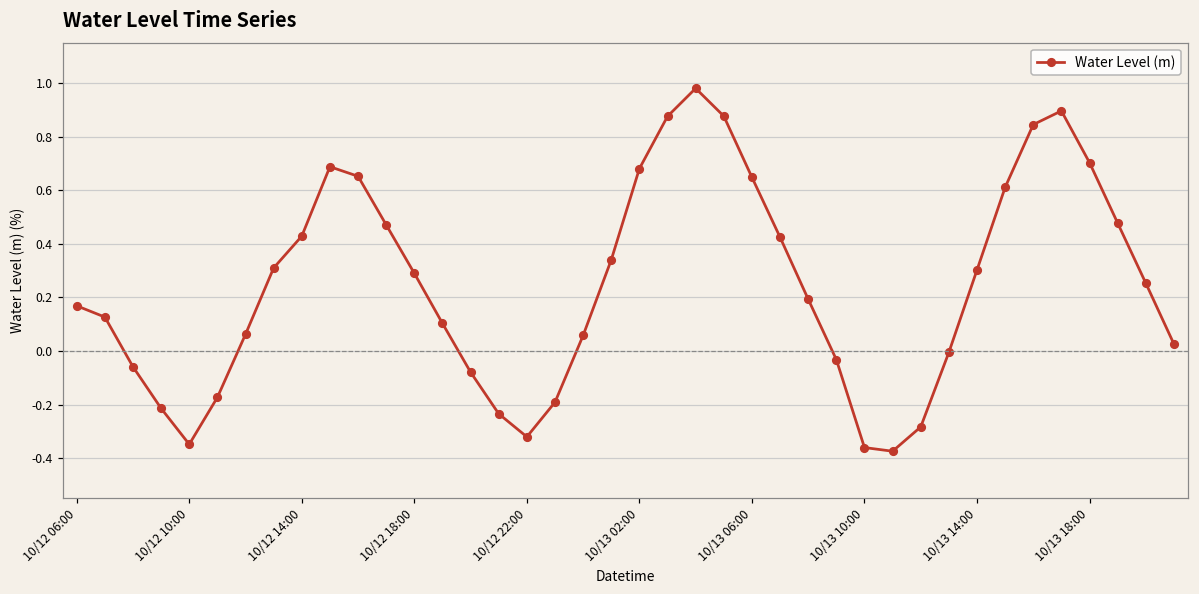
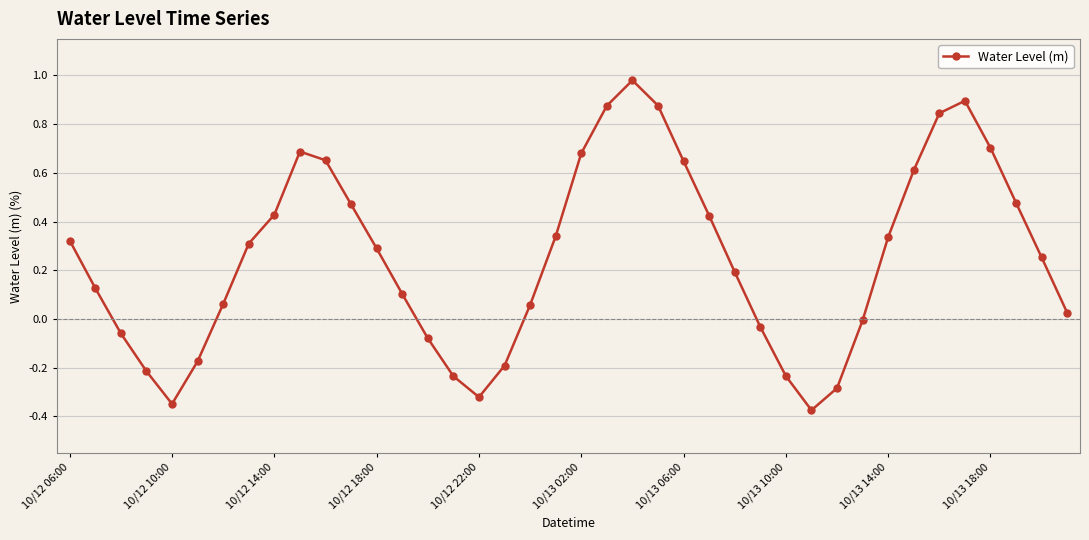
10/12 06:00: 0.17 -> 0.32
10/13 10:00: -0.36 -> -0.23
10/13 14:00: 0.30 -> 0.34
